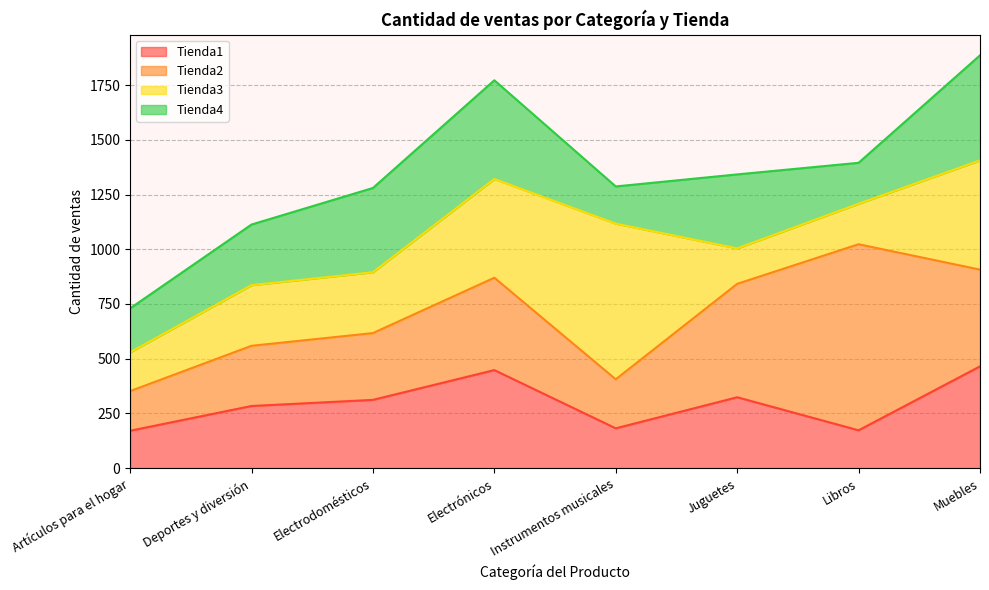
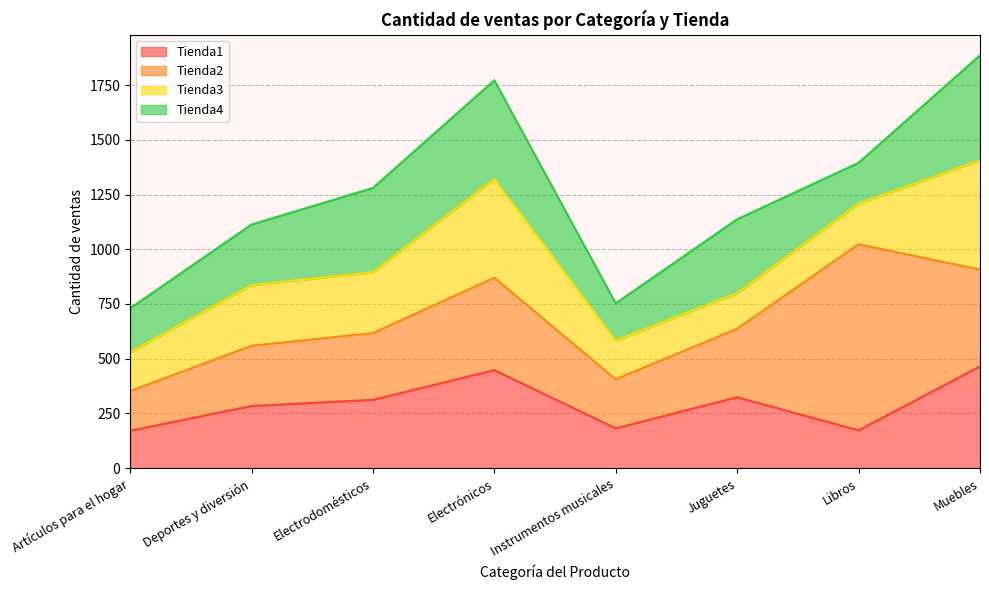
Tienda3, Instrumentos musicales: 710 -> 180
Tienda2, Juguetes: 520 -> 310
